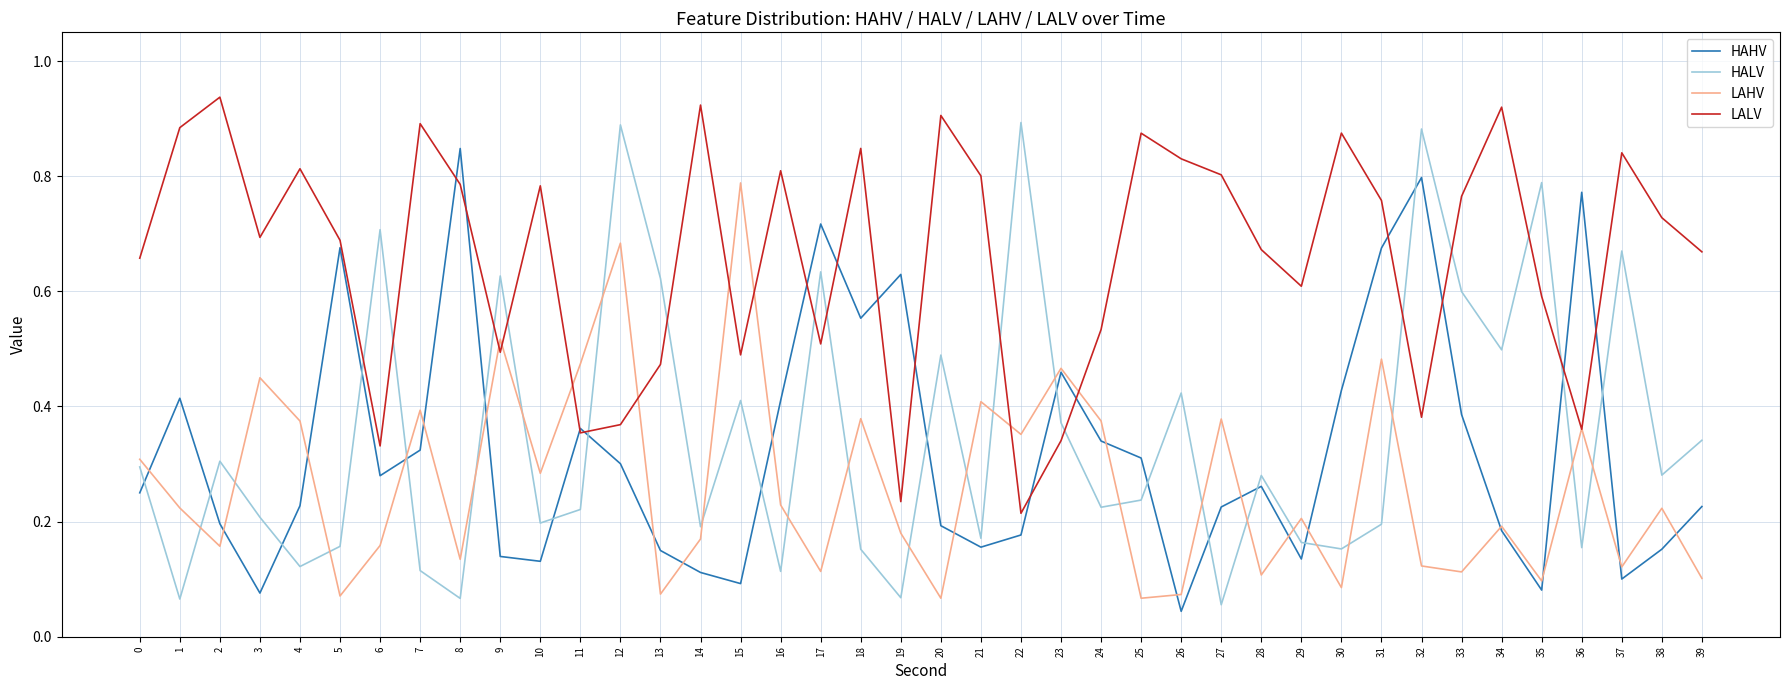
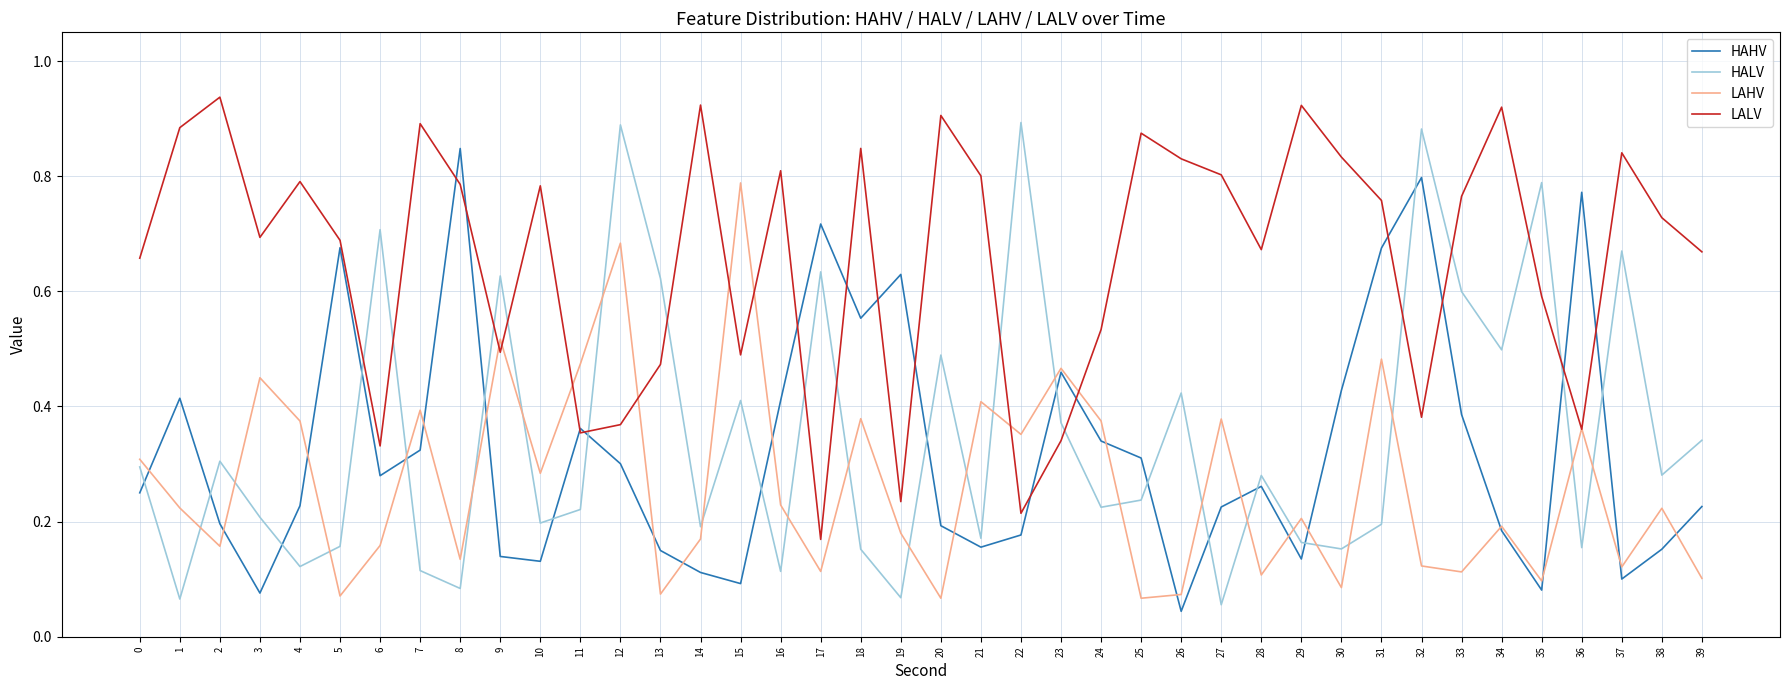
LALV, 4: 0.81 -> 0.79
HALV, 8: 0.07 -> 0.08
LALV, 17: 0.51 -> 0.17
LALV, 29: 0.61 -> 0.92
LALV, 30: 0.87 -> 0.83
